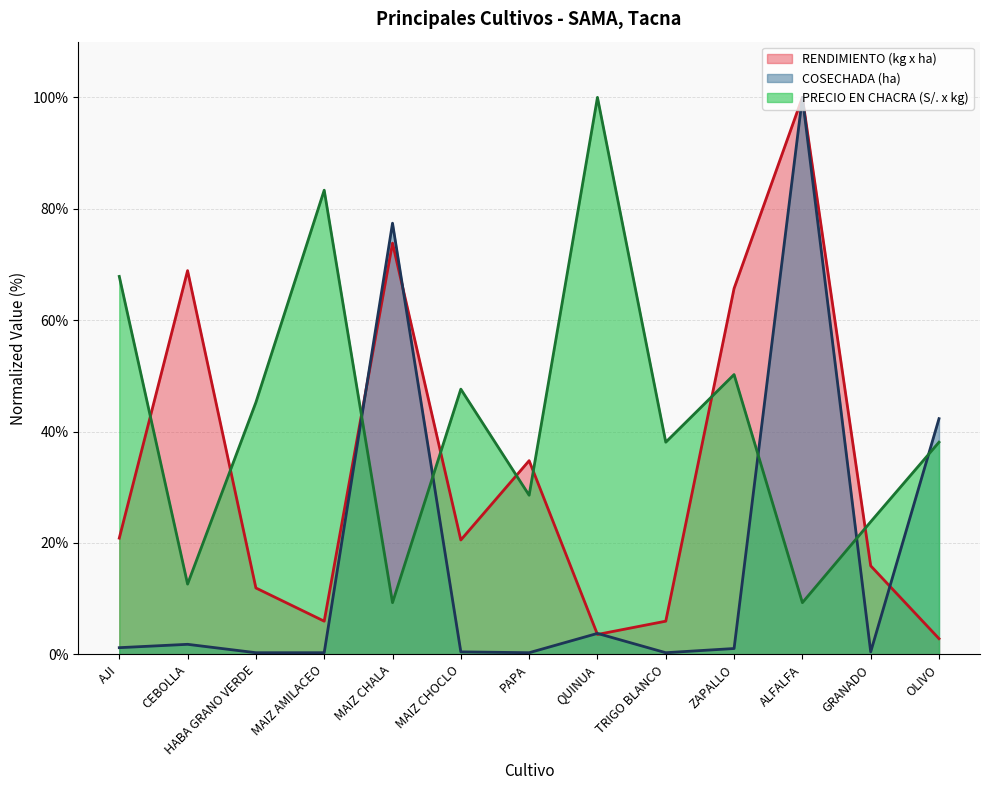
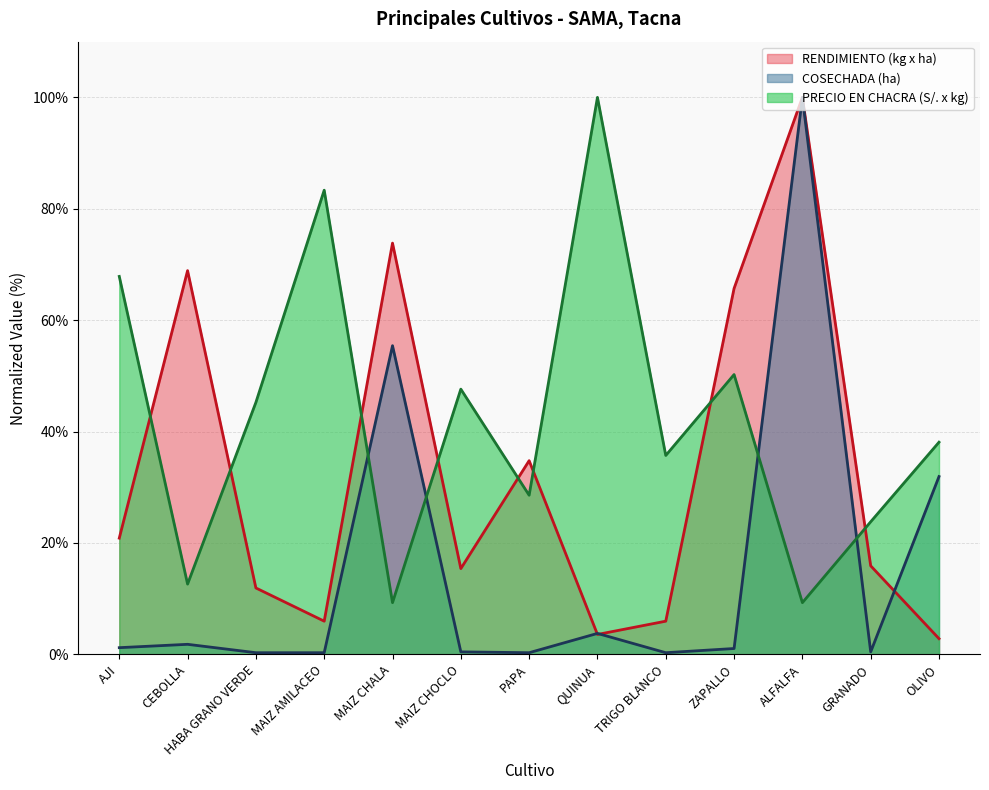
COSECHADA (ha), MAIZ CHALA: 77% -> 55%
RENDIMIENTO (kg x ha), MAIZ CHOCLO: 21% -> 15%
PRECIO EN CHACRA (S/. x kg), TRIGO BLANCO: 38% -> 36%
COSECHADA (ha), OLIVO: 42% -> 32%
